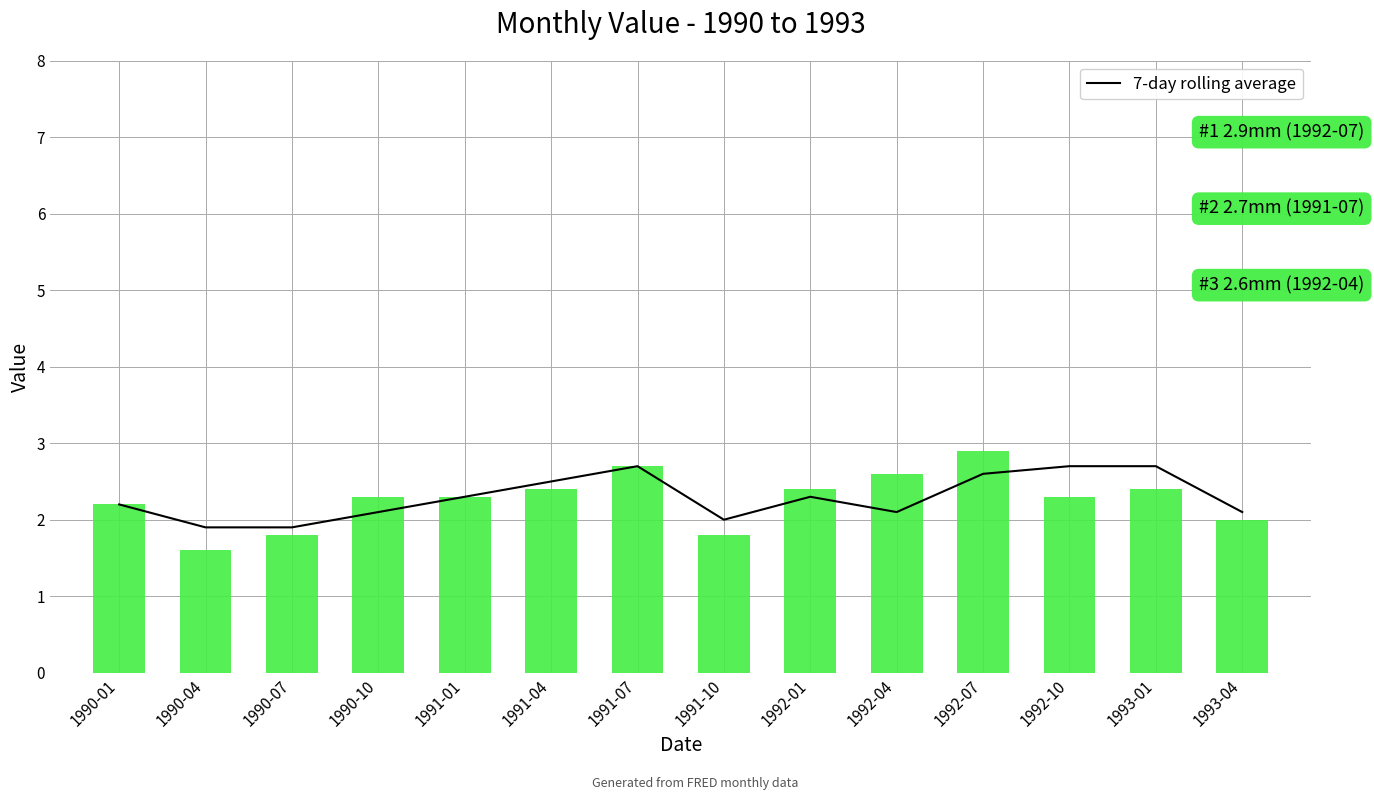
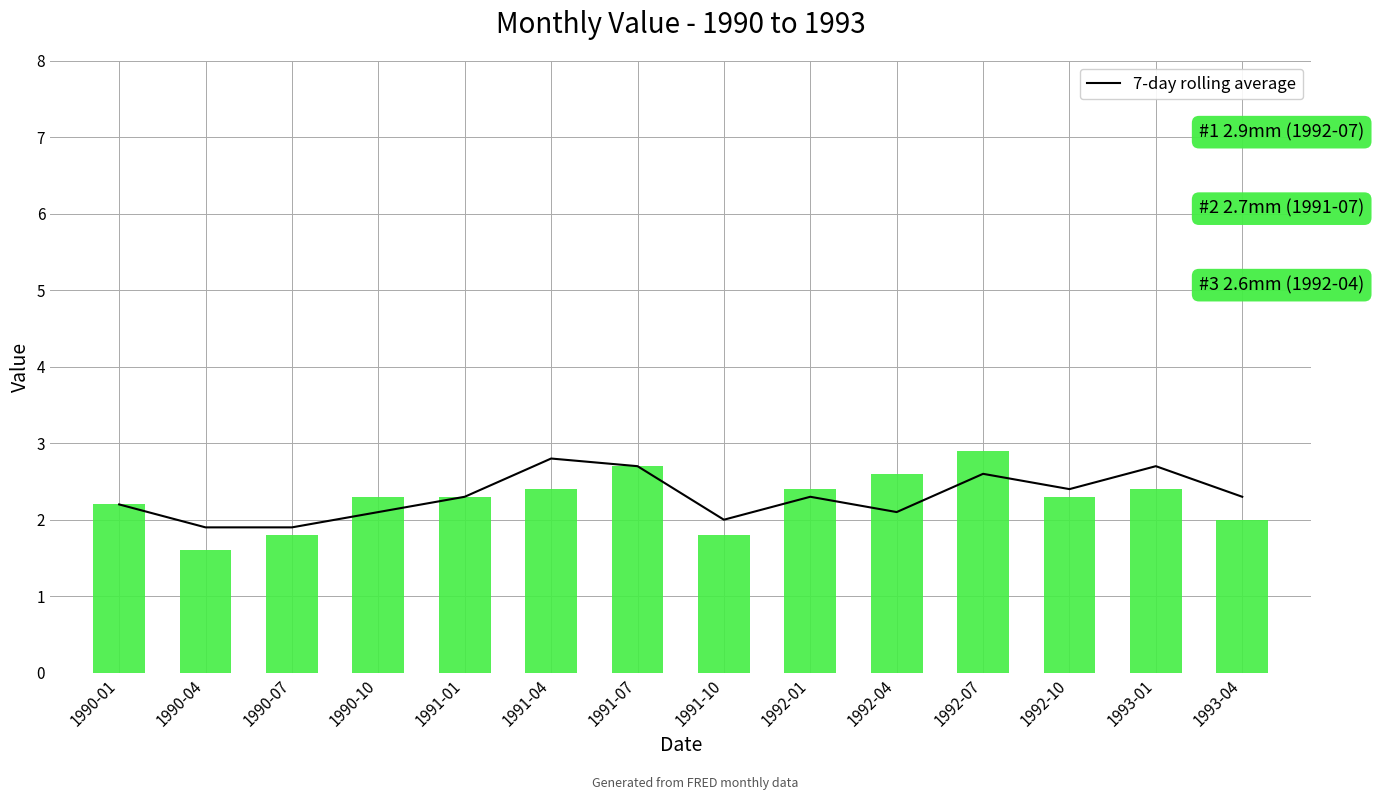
7-day rolling average, 1991-04: 2.5 -> 2.8
7-day rolling average, 1992-10: 2.7 -> 2.4
7-day rolling average, 1993-04: 2.1 -> 2.3
